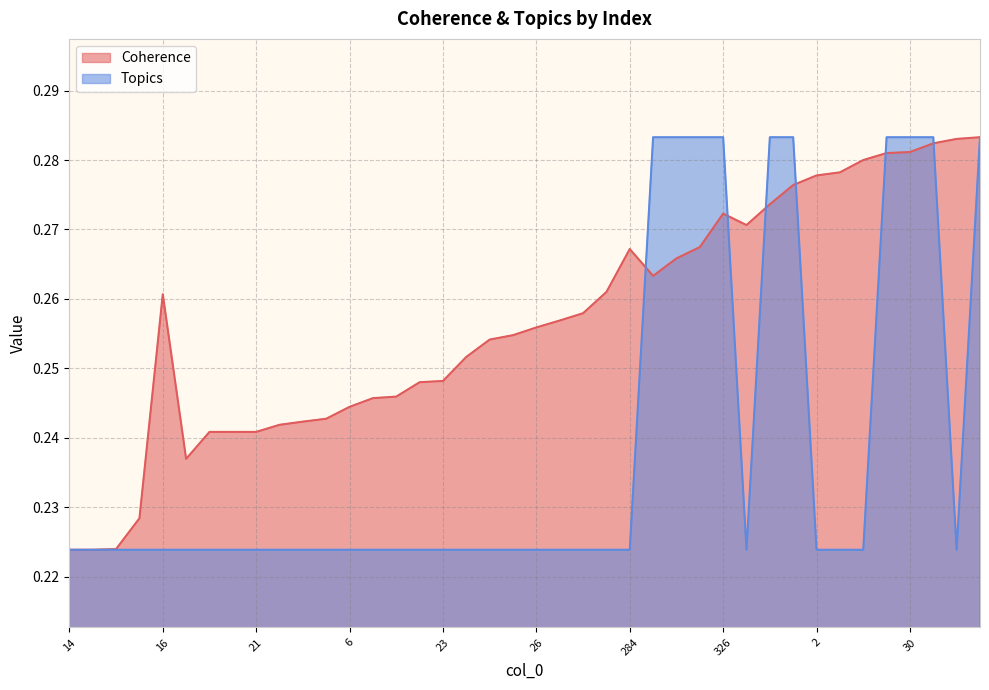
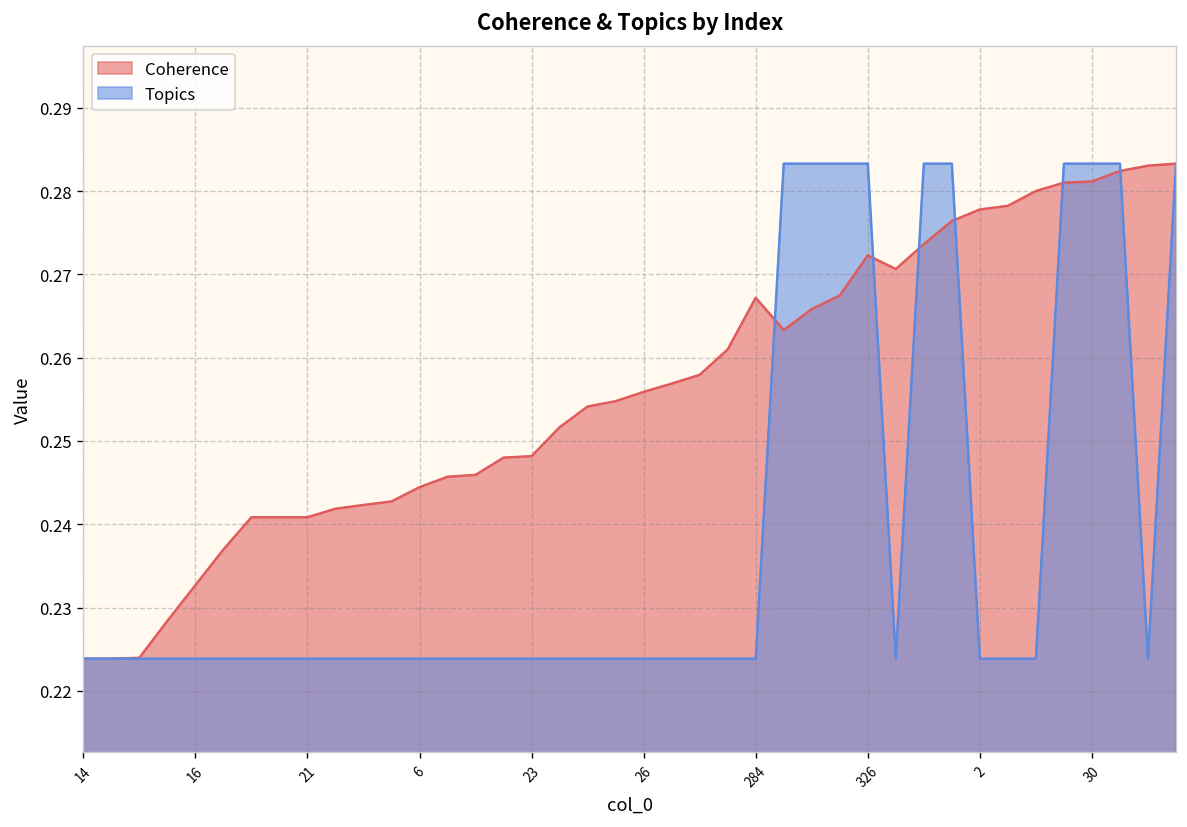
Coherence, 16: 0.261 -> 0.233
